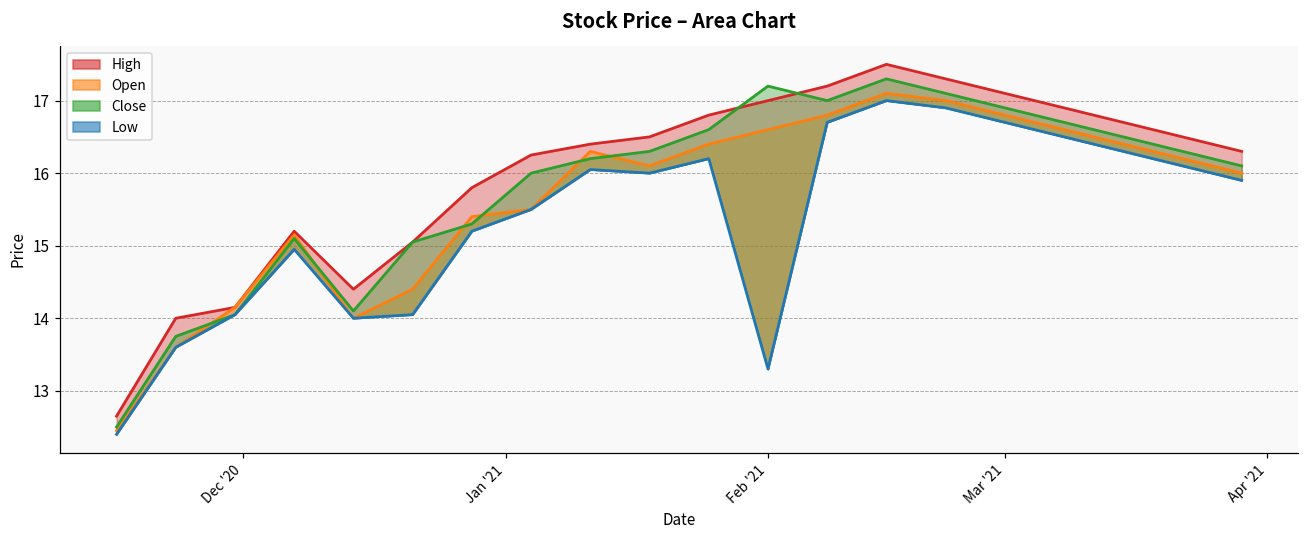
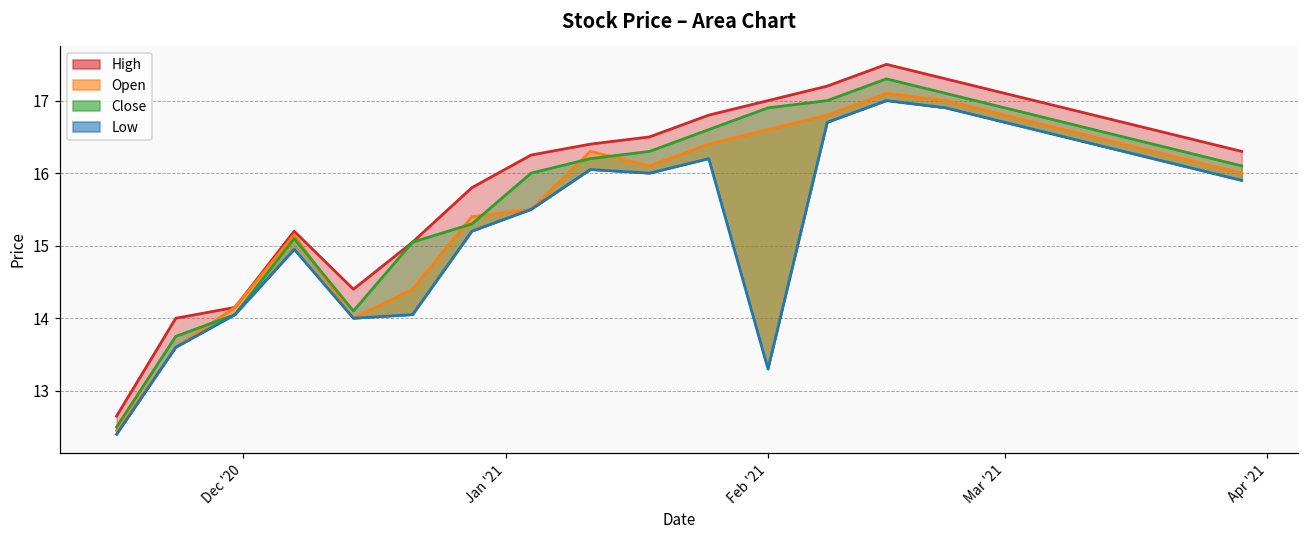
Close, Feb '21: 17.2 -> 16.9
